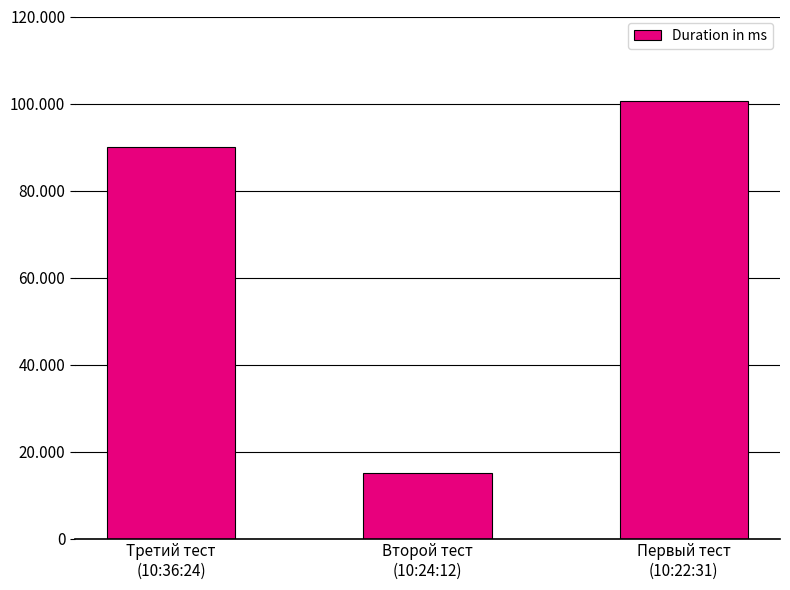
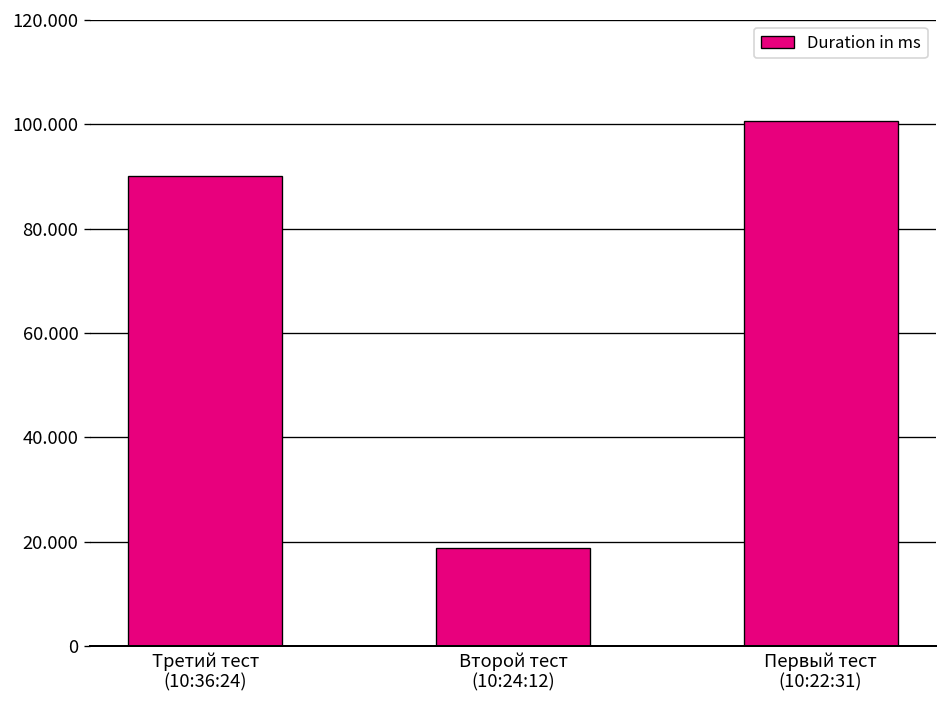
Второй тест (10:24:12): 15 -> 19
